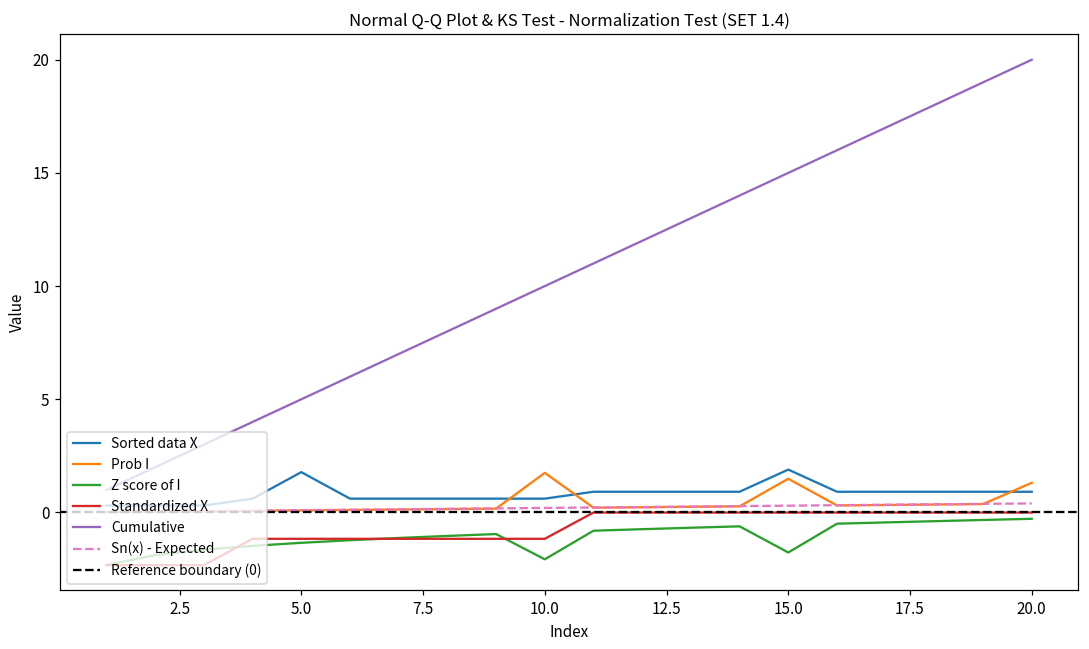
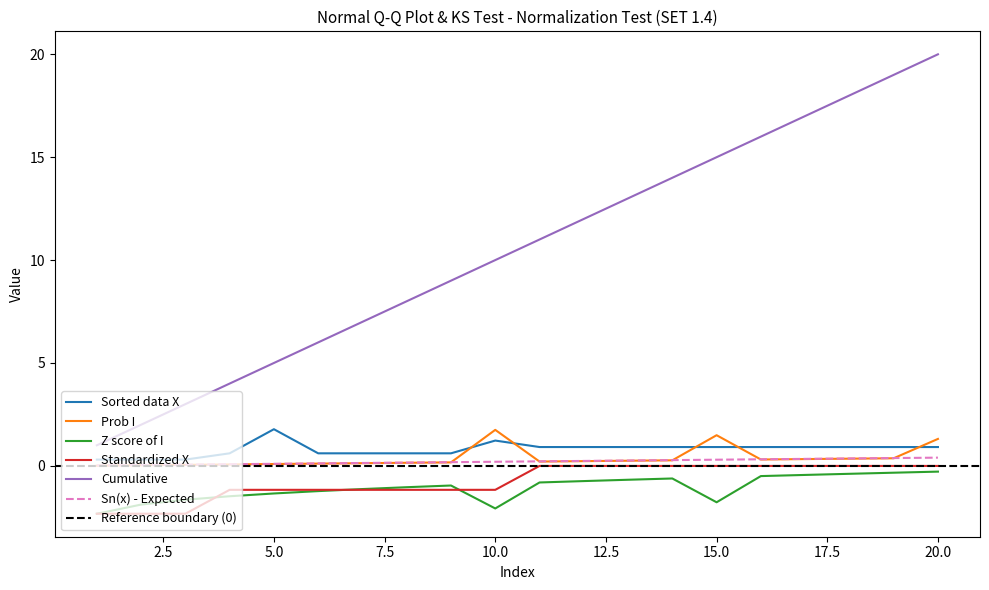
Sorted data X, 10.0: 0.6 -> 1.2
Sorted data X, 15.0: 1.9 -> 0.9
